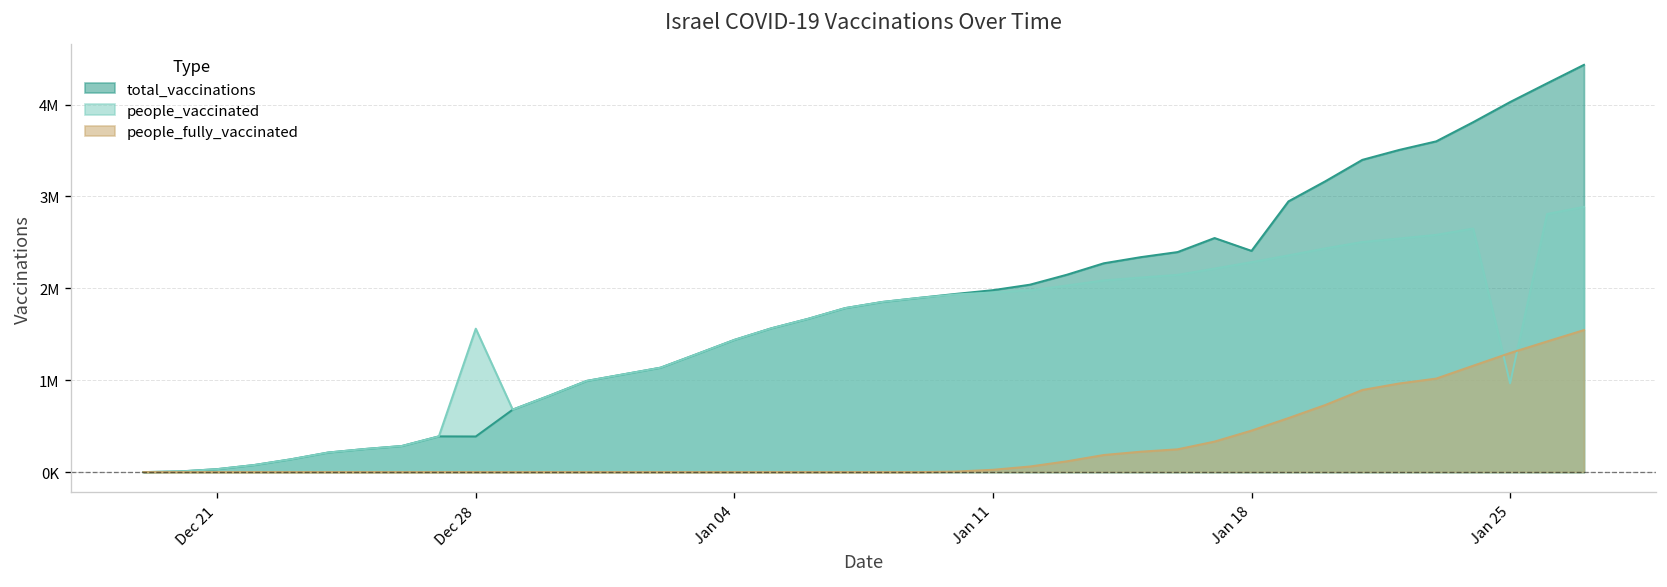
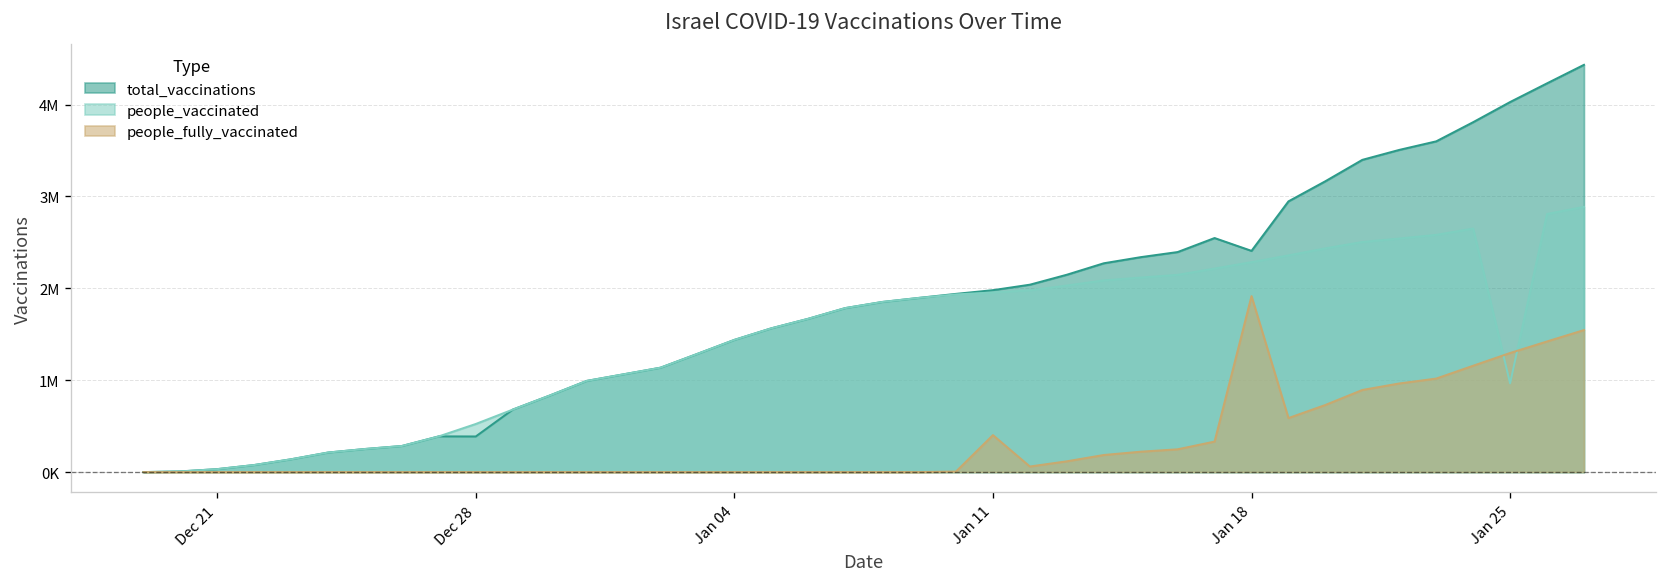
people_vaccinated, Dec 28: 1600000 -> 500000
people_fully_vaccinated, Jan 11: 0 -> 400000
people_fully_vaccinated, Jan 18: 500000 -> 1900000
